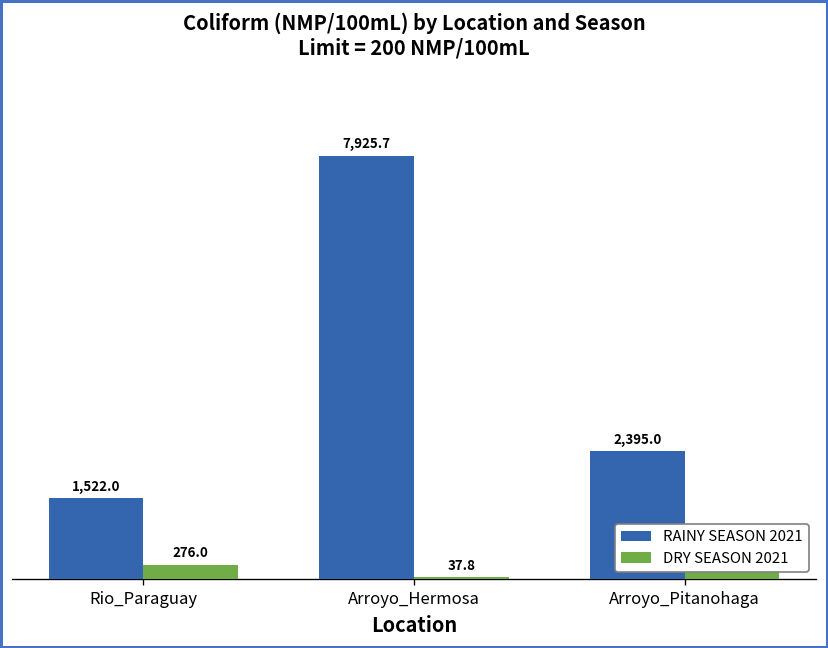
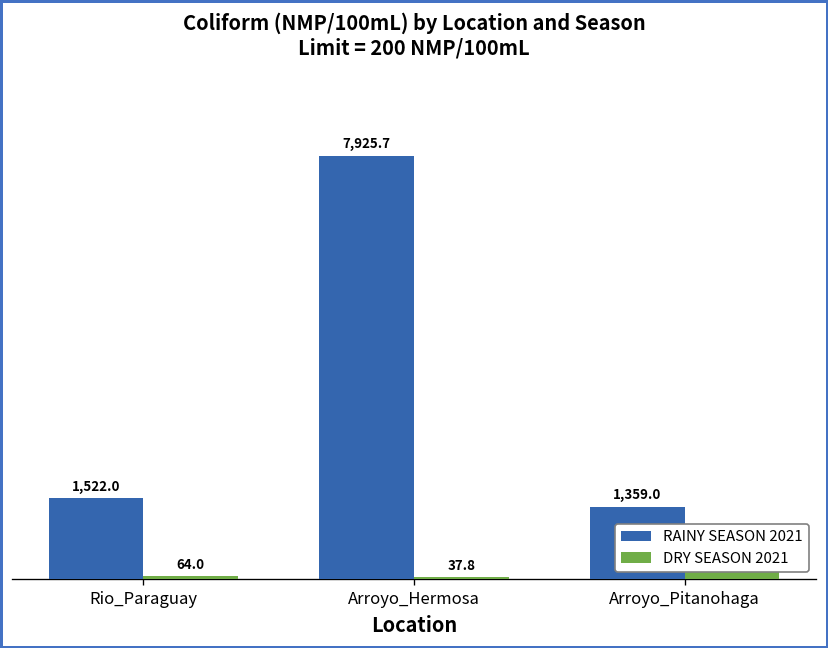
DRY SEASON 2021, Rio_Paraguay: 276.0 -> 64.0
RAINY SEASON 2021, Arroyo_Pitanohaga: 2,395.0 -> 1,359.0
